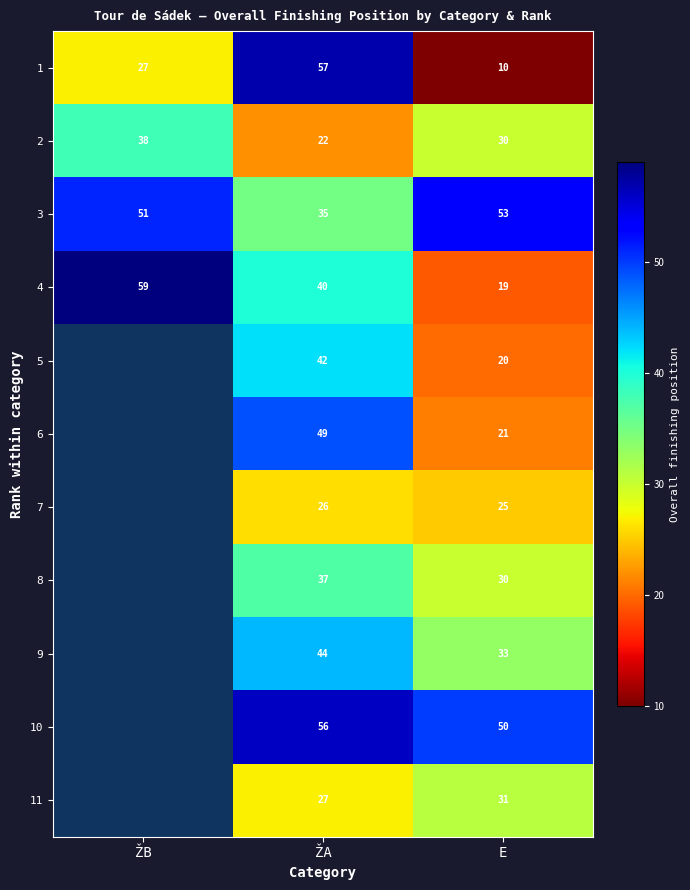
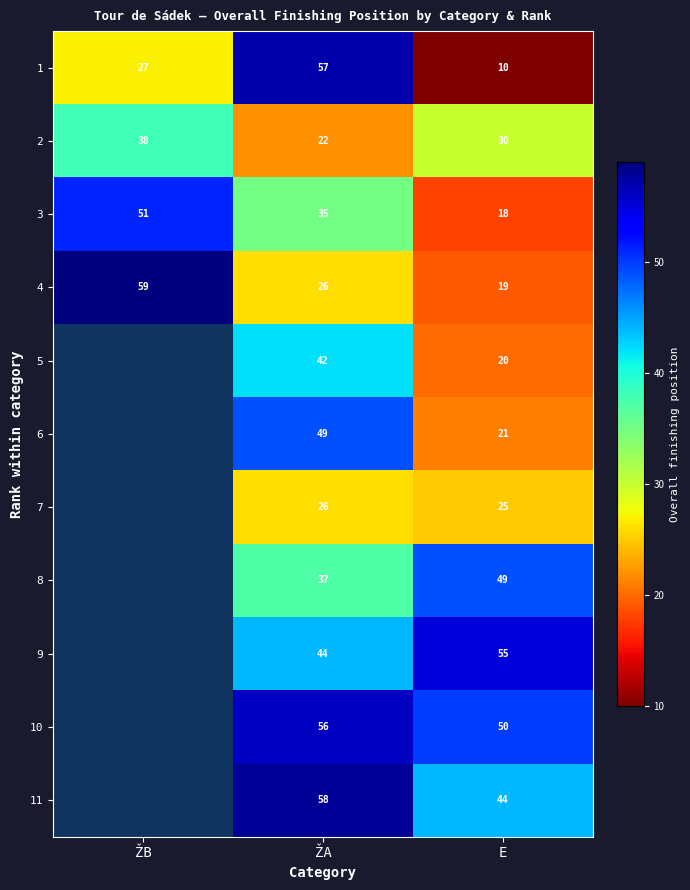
3, E: 53 -> 18
4, ŽA: 40 -> 26
8, E: 30 -> 49
9, E: 33 -> 55
11, ŽA: 27 -> 58
11, E: 31 -> 44
